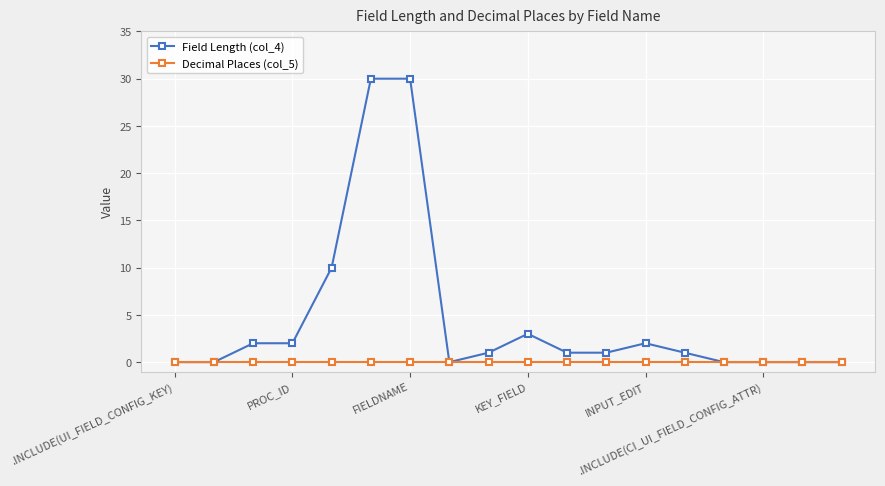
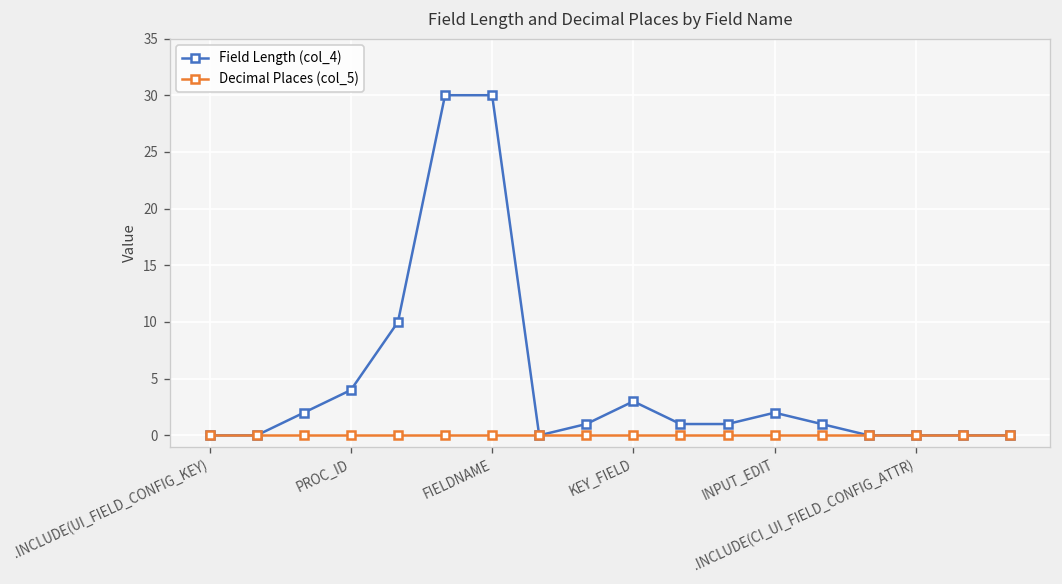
Field Length (col_4), PROC_ID: 2 -> 4
